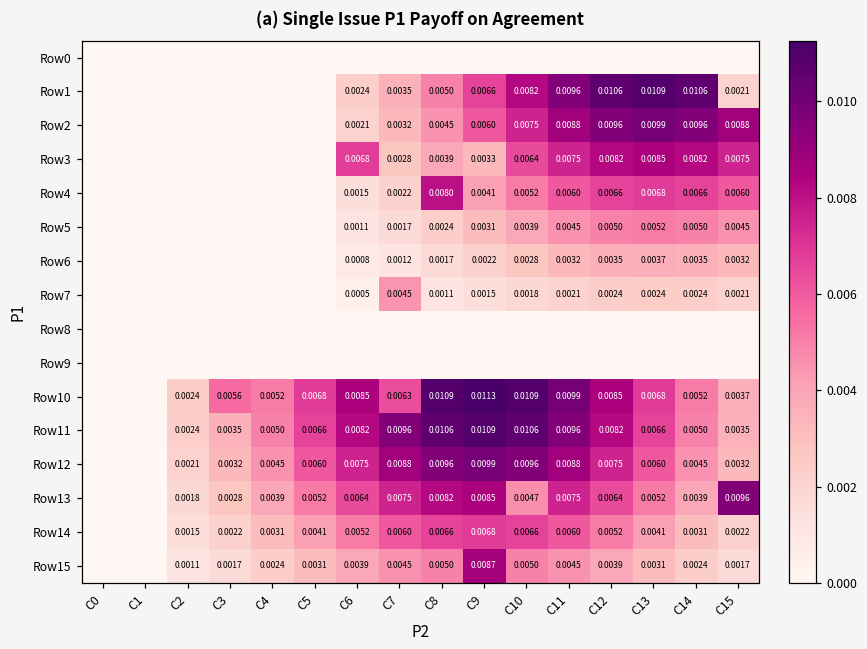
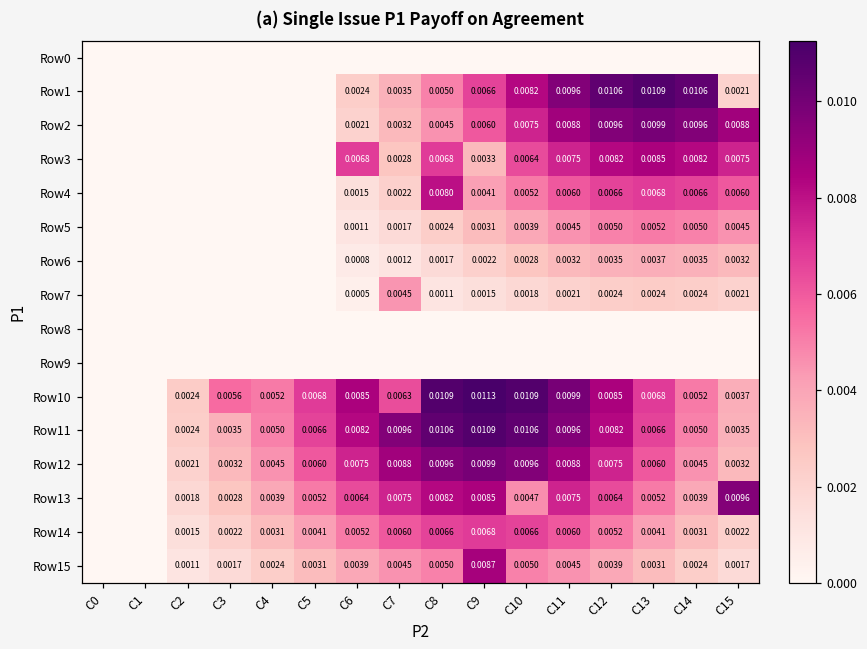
Row3, C8: 0.0039 -> 0.0068
